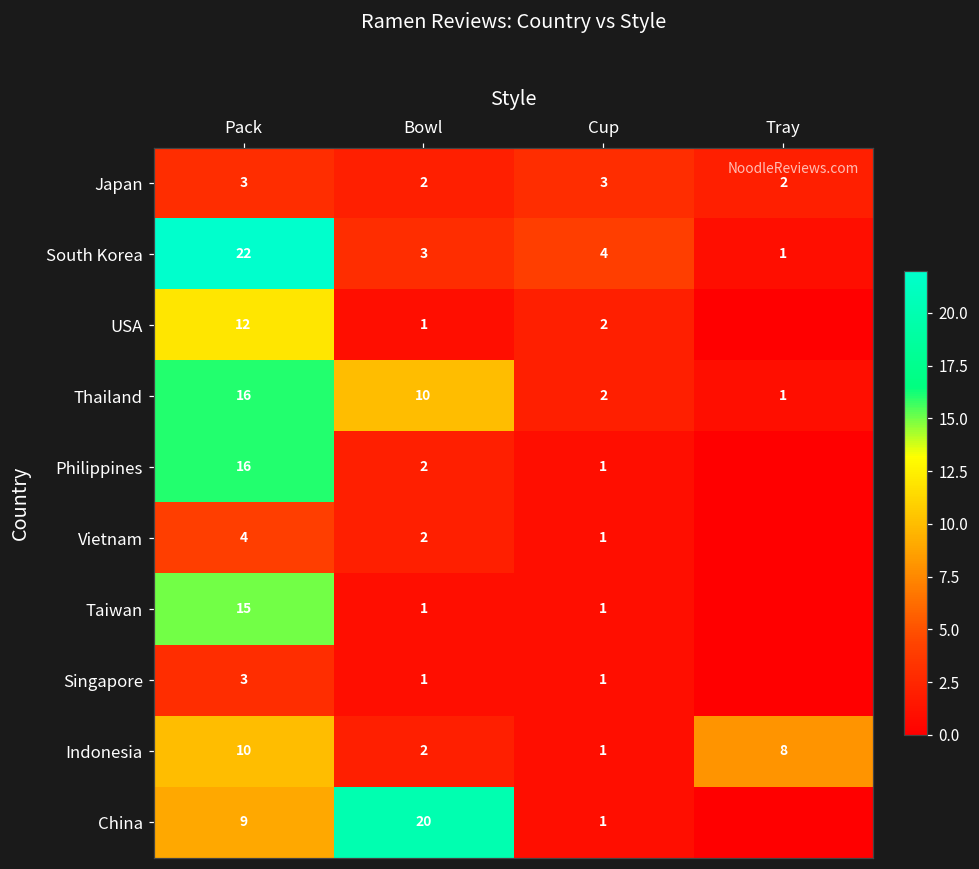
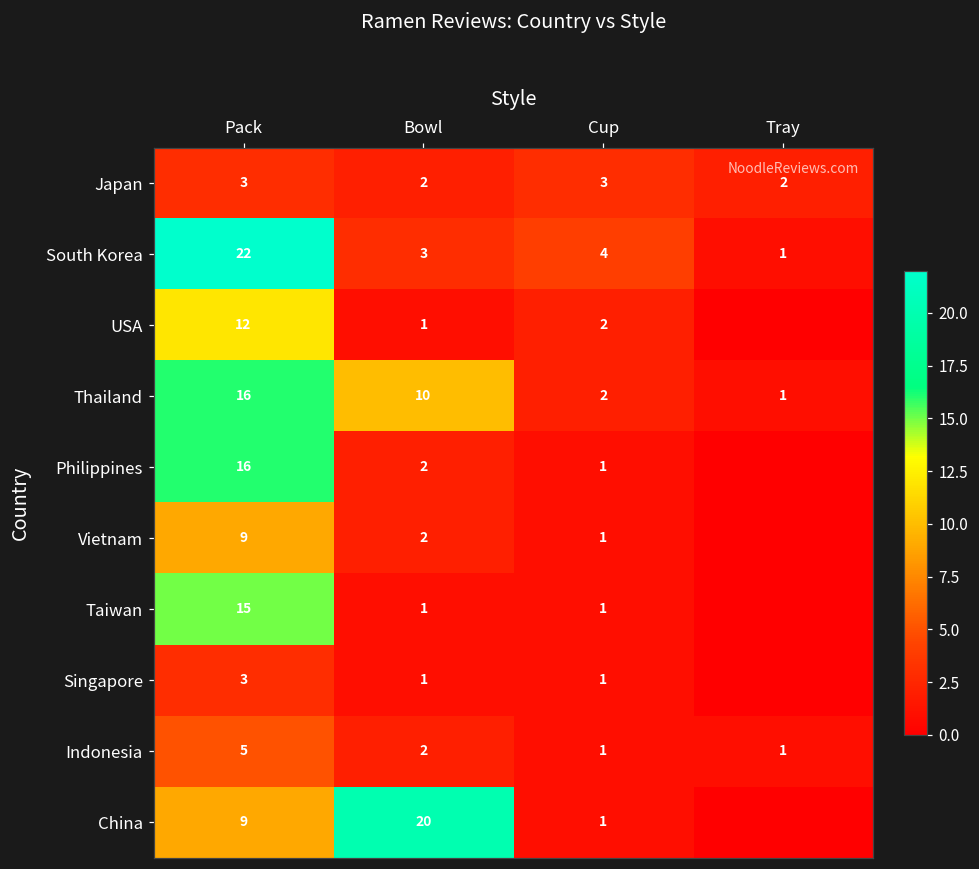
Vietnam, Pack: 4 -> 9
Indonesia, Pack: 10 -> 5
Indonesia, Tray: 8 -> 1
